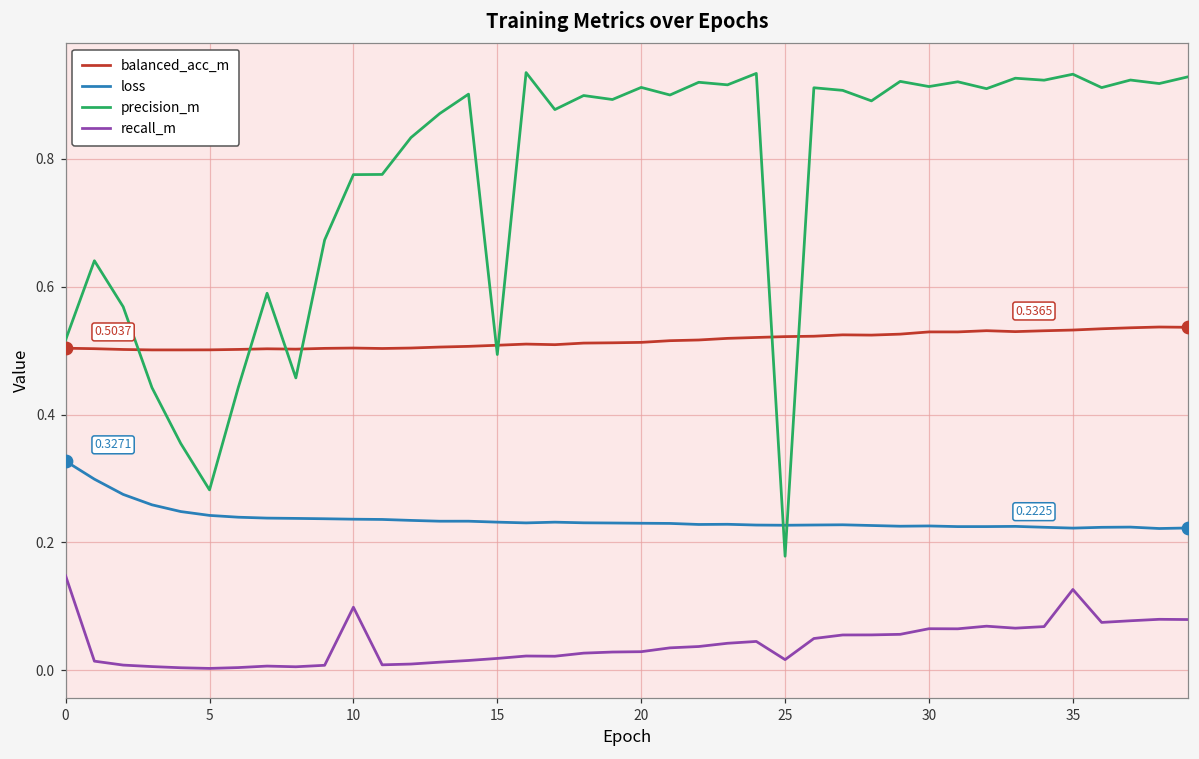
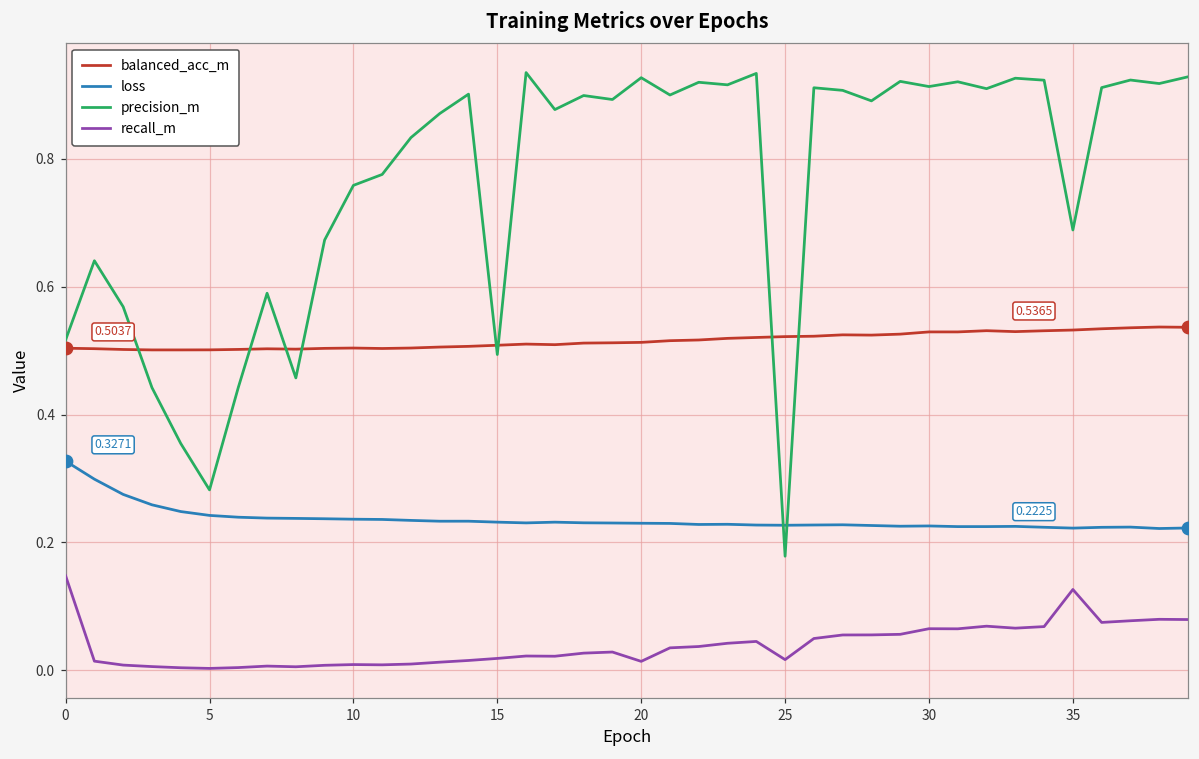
precision_m, 10: 0.78 -> 0.76
recall_m, 10: 0.10 -> 0.01
precision_m, 20: 0.91 -> 0.93
recall_m, 20: 0.03 -> 0.01
precision_m, 35: 0.93 -> 0.69
